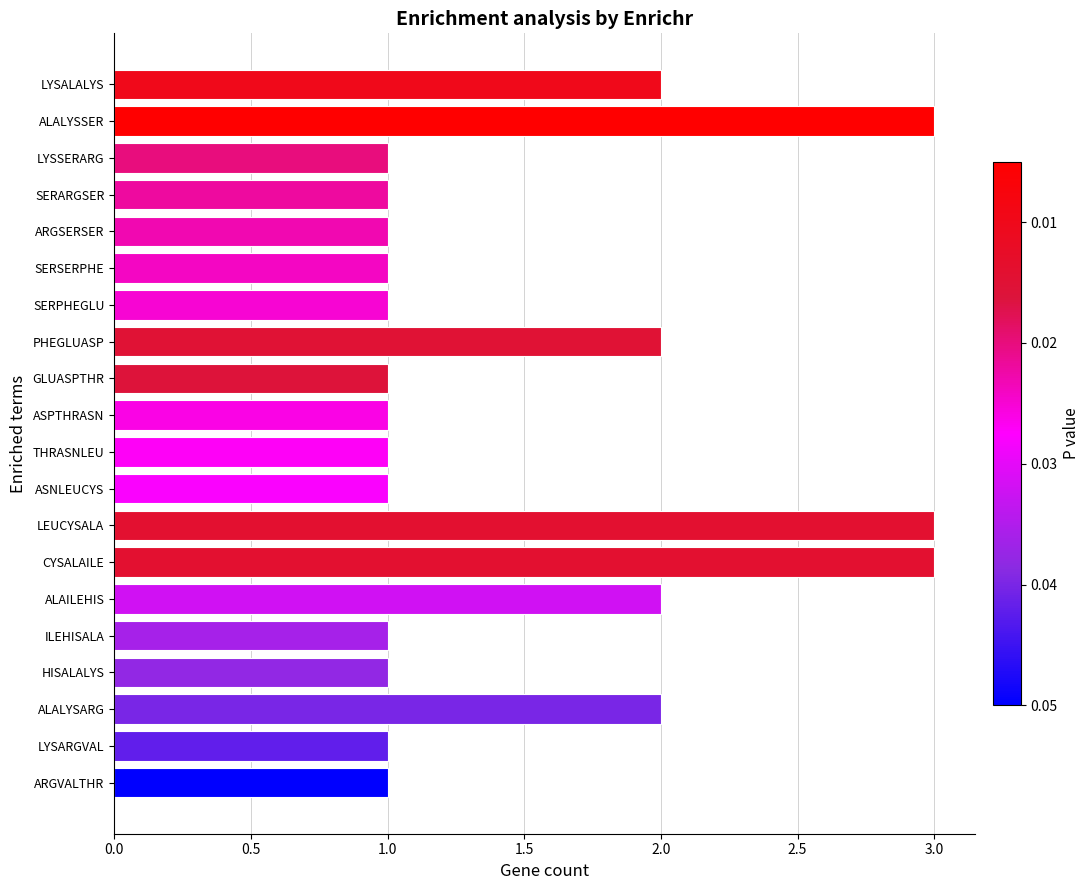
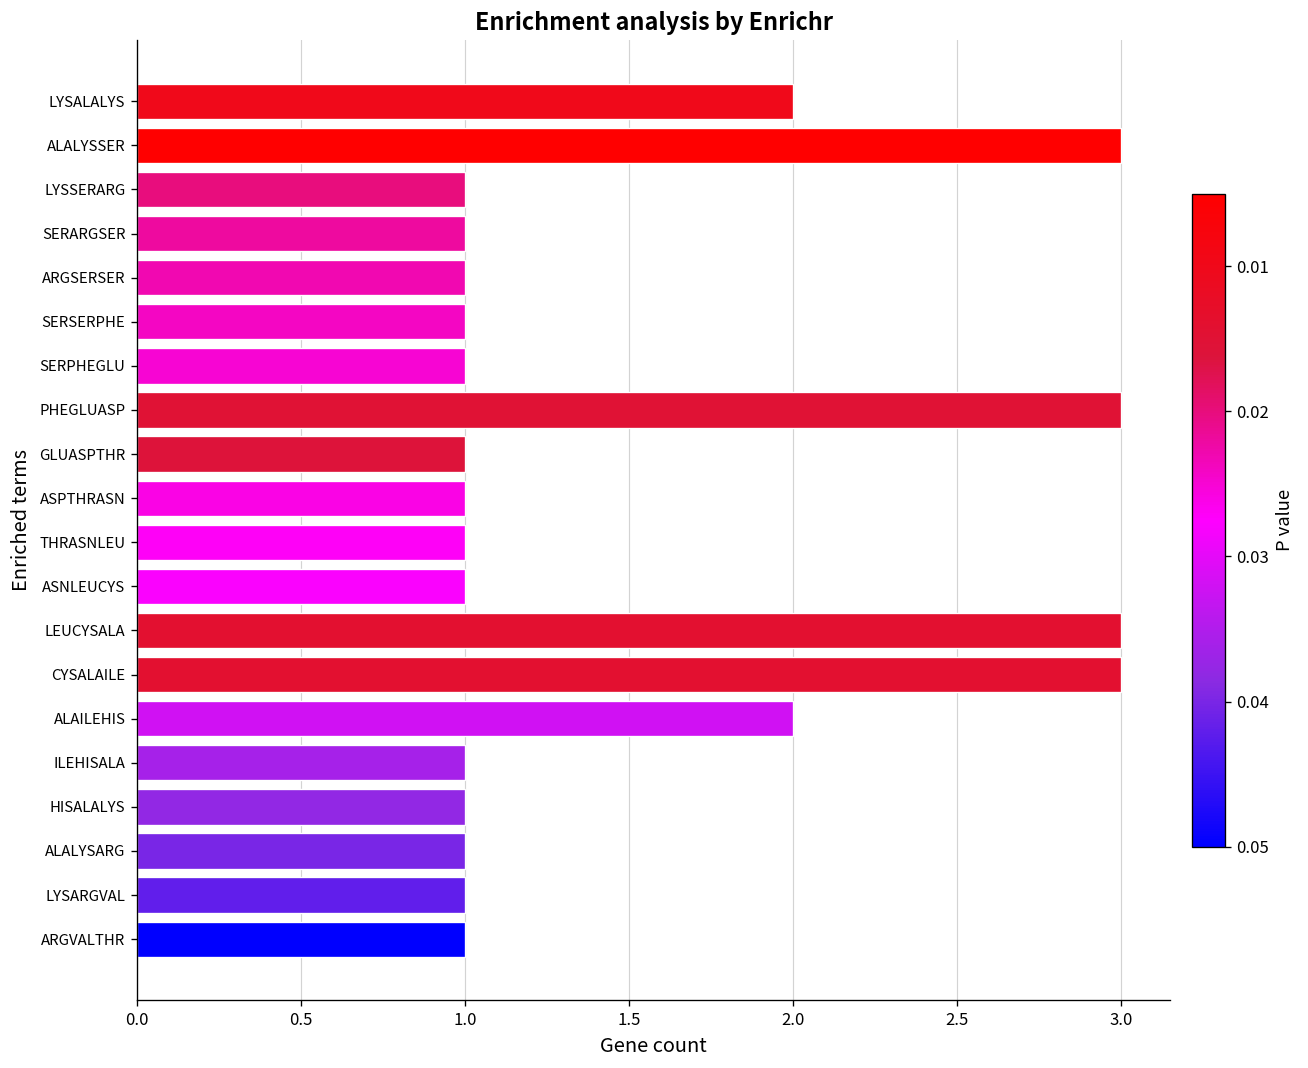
PHEGLUASP: 2 -> 3
ALALYSARG: 2 -> 1
